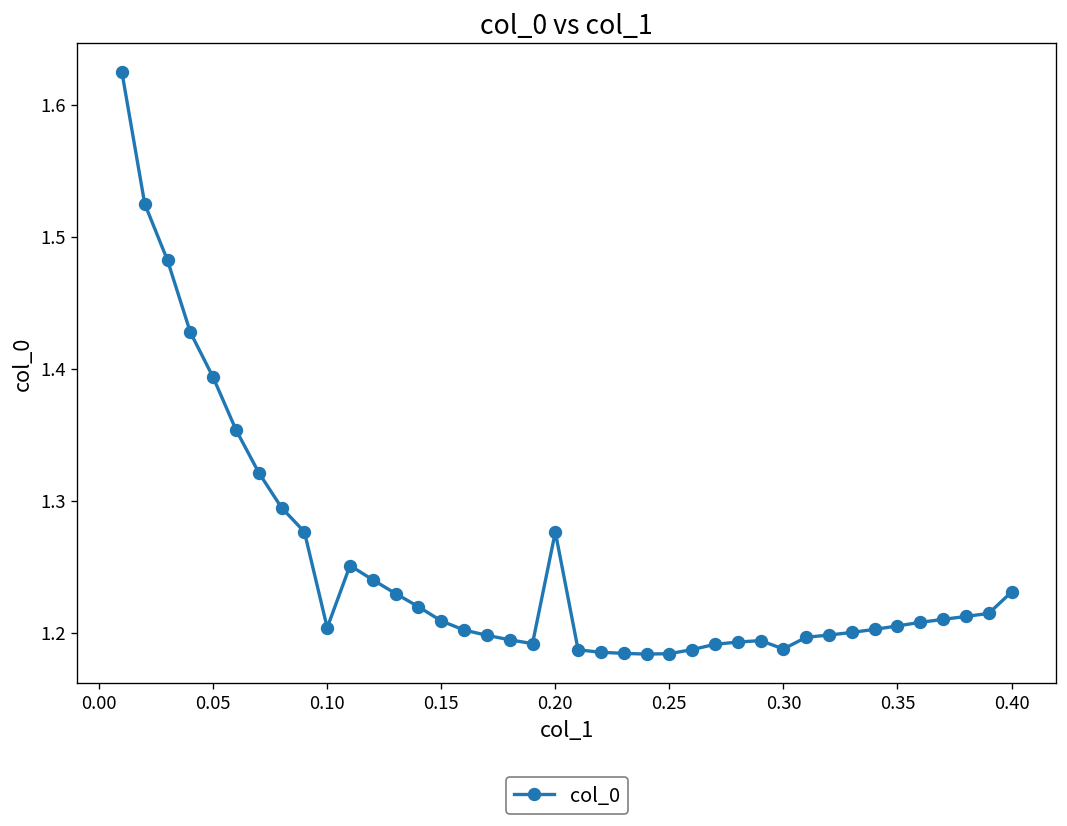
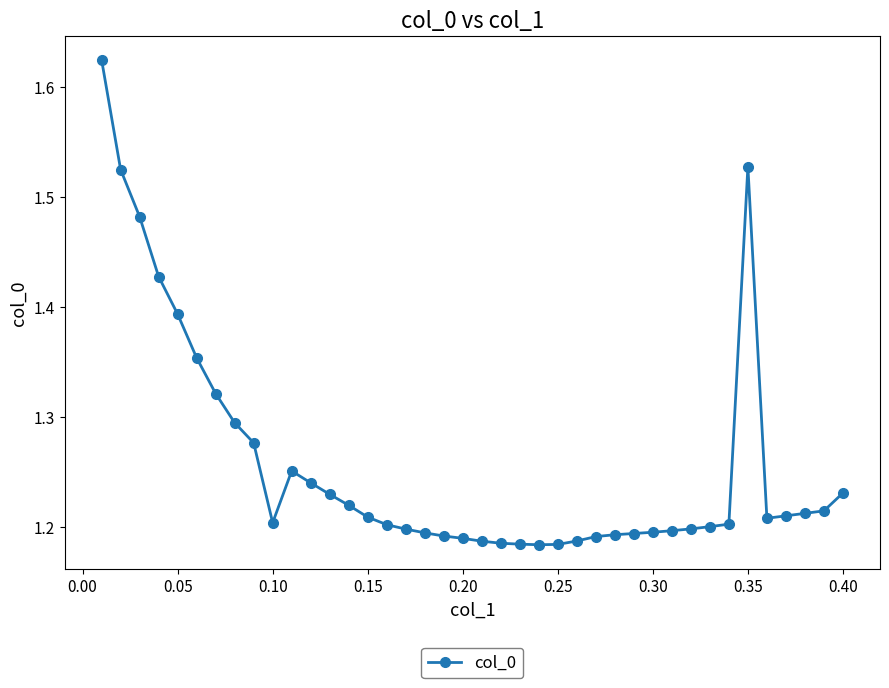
0.20: 1.276 -> 1.190
0.30: 1.188 -> 1.195
0.35: 1.205 -> 1.528
